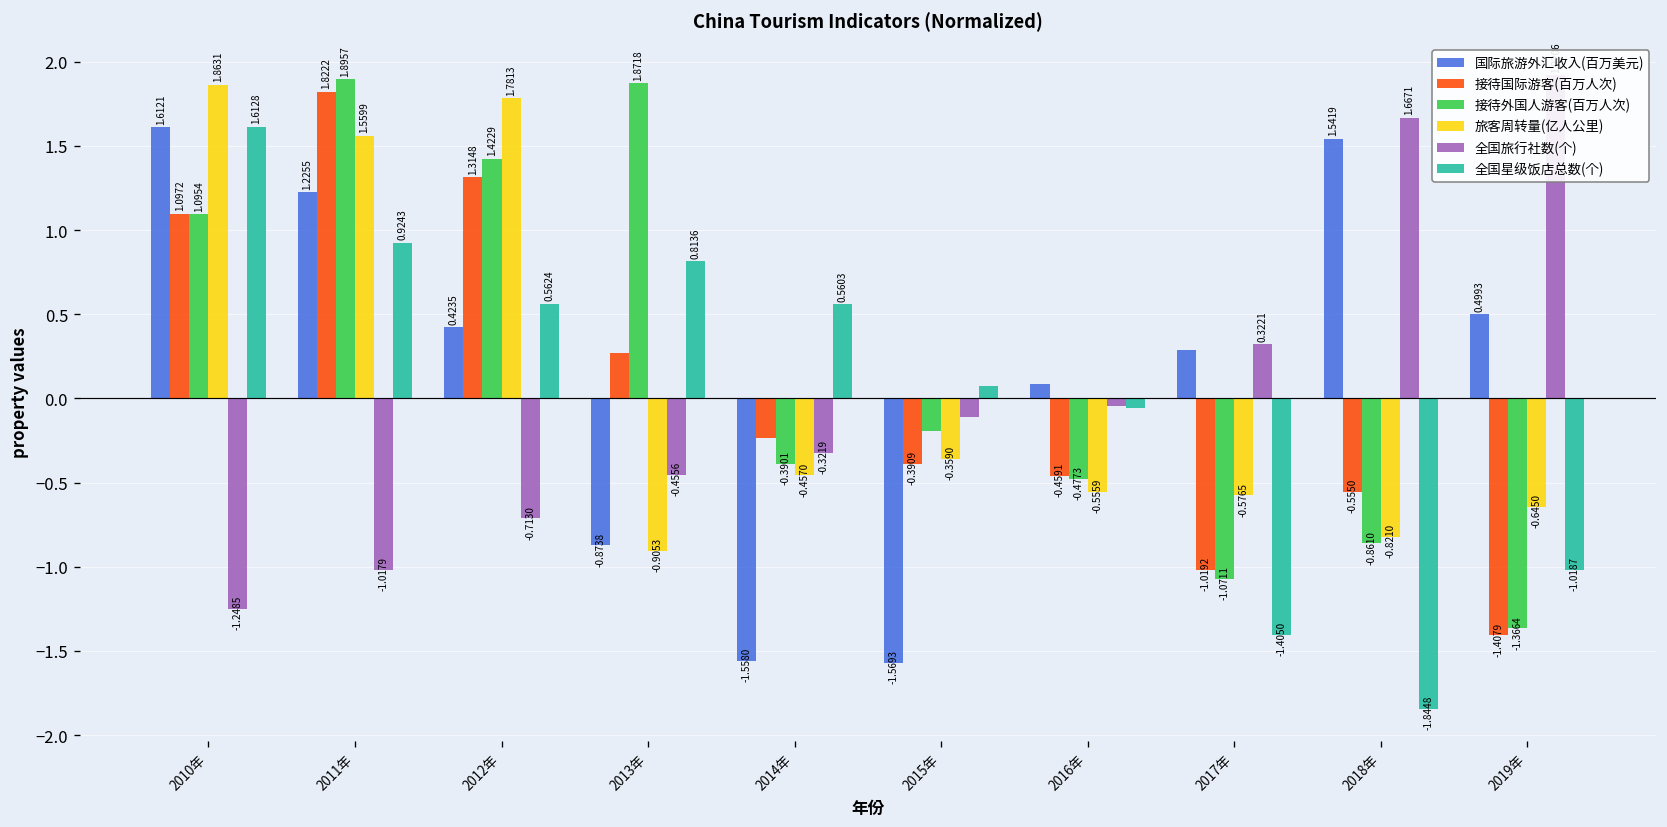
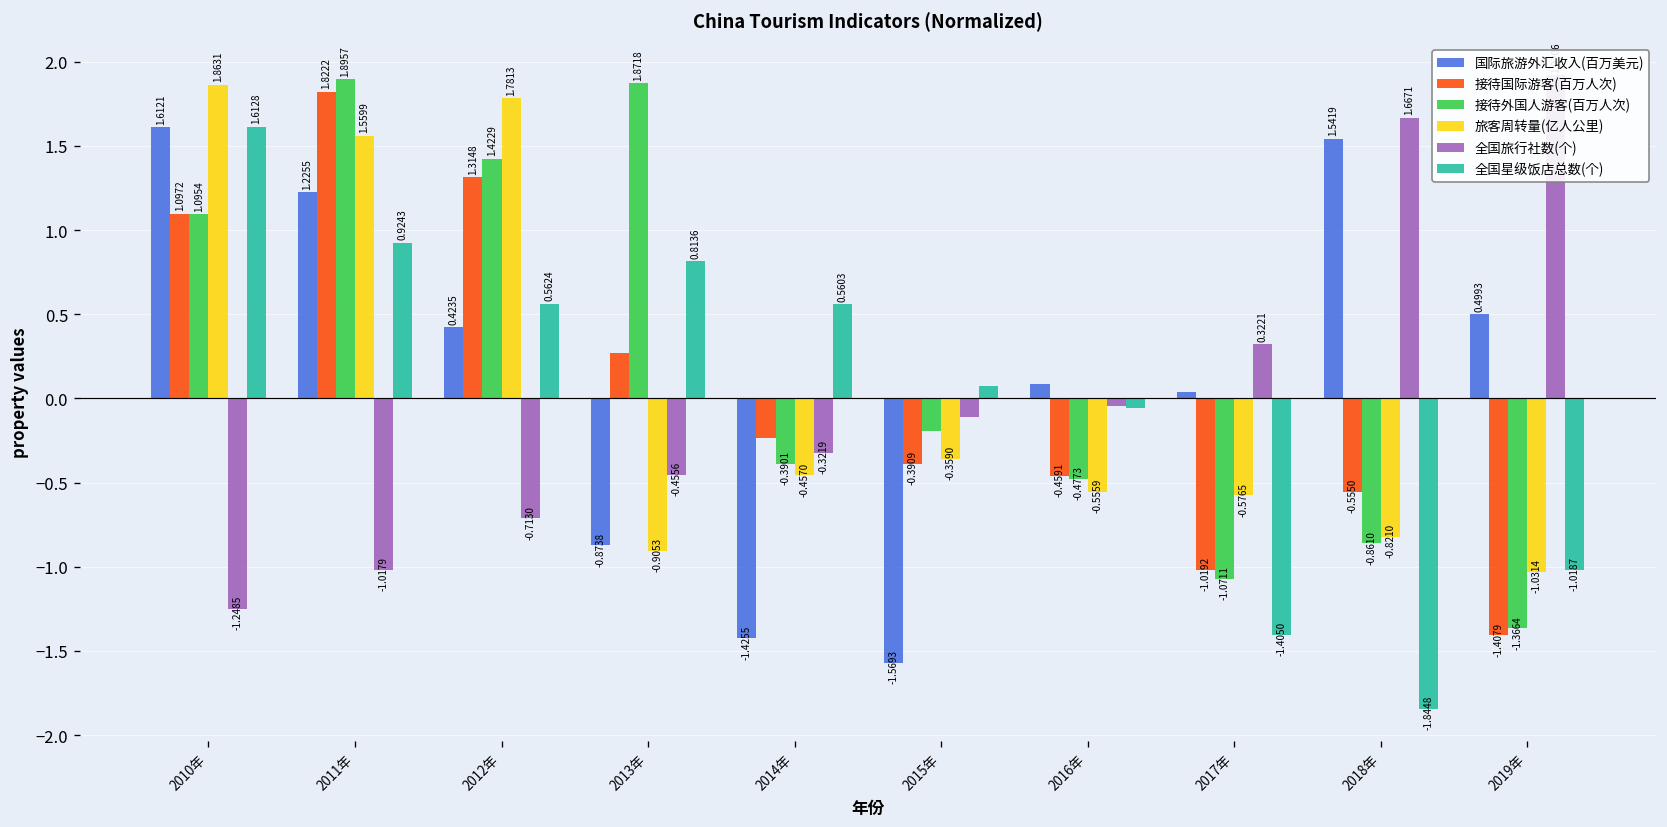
国际旅游外汇收入(百万美元), 2014年: -1.5580 -> -1.4255
国际旅游外汇收入(百万美元), 2017年: 0.29 -> 0.04
旅客周转量(亿人公里), 2019年: -0.6450 -> -1.0314
